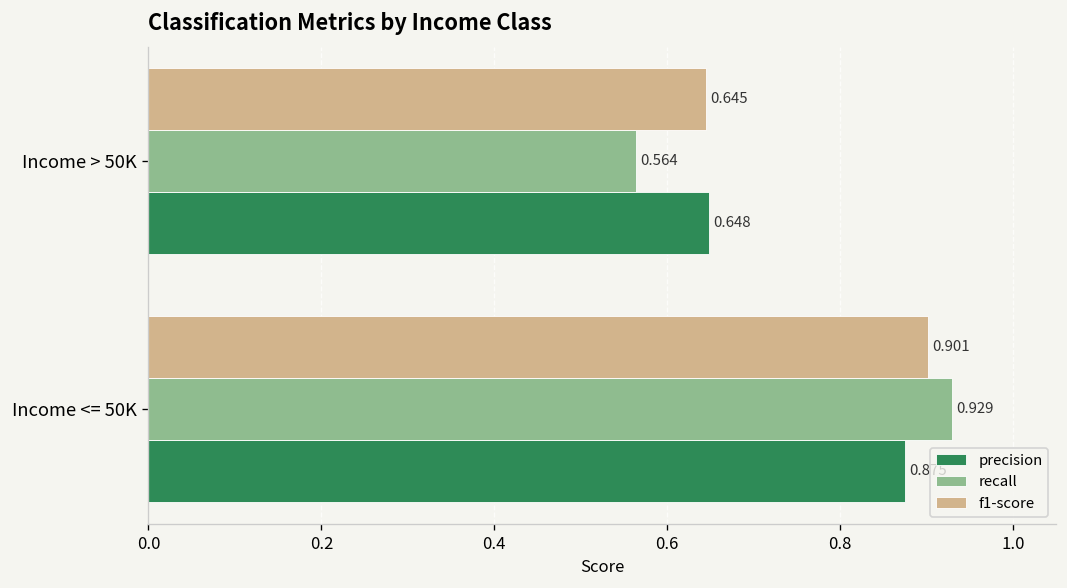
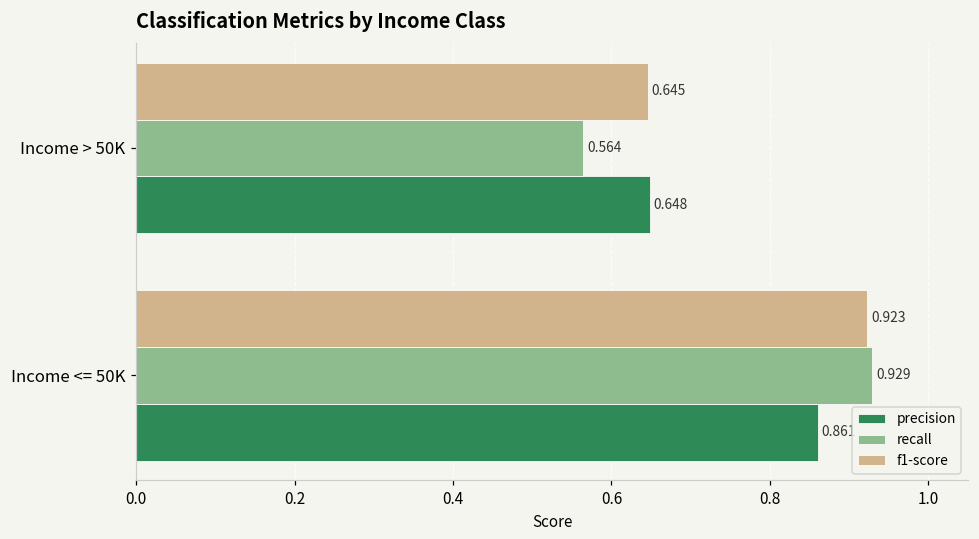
f1-score, Income <= 50K: 0.901 -> 0.923
precision, Income <= 50K: 0.88 -> 0.86
